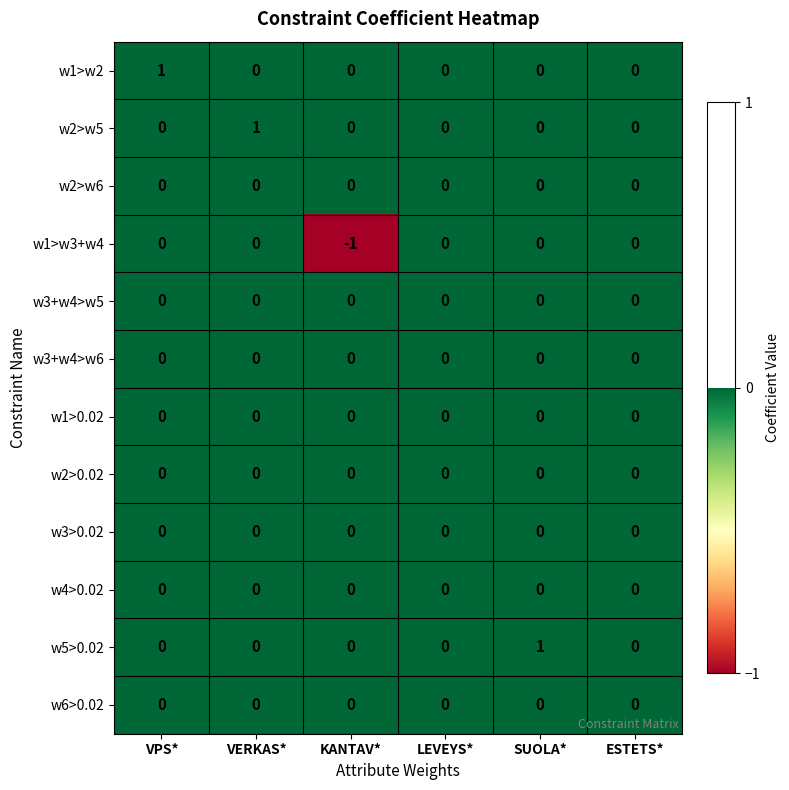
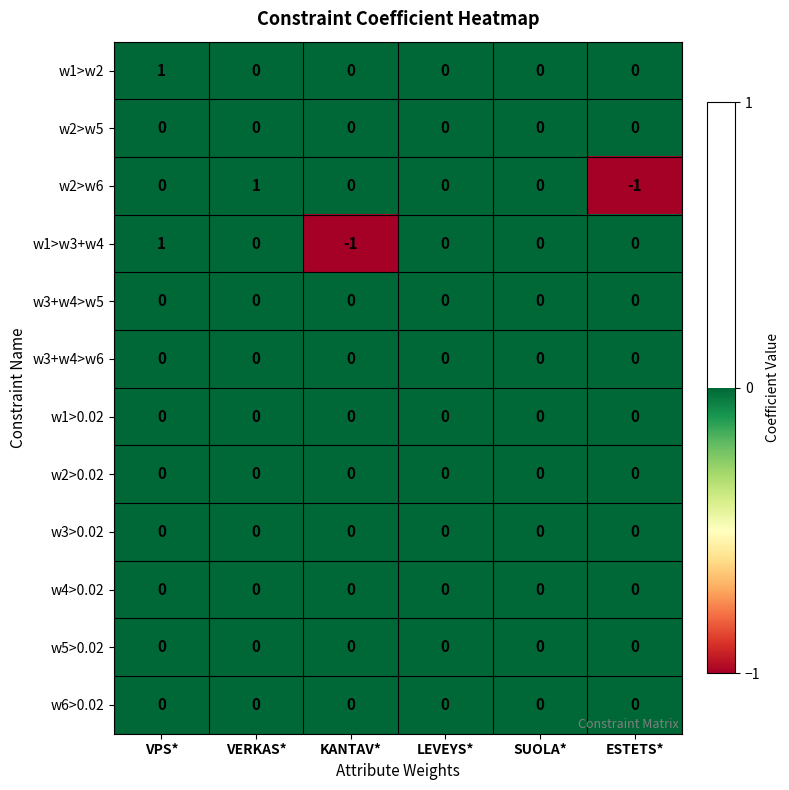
w2>w5, VERKAS*: 1 -> 0
w2>w6, VERKAS*: 0 -> 1
w2>w6, ESTETS*: 0 -> -1
w1>w3+w4, VPS*: 0 -> 1
w5>0.02, SUOLA*: 1 -> 0
